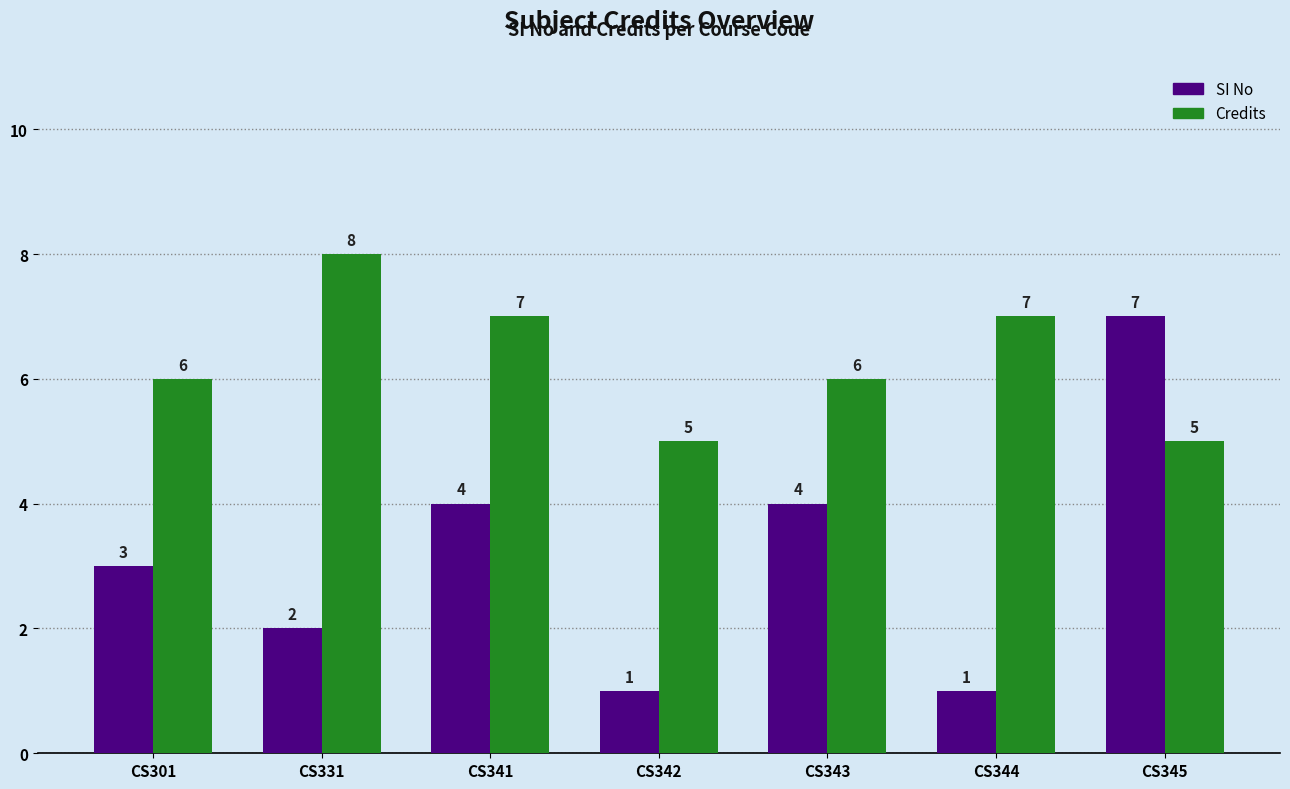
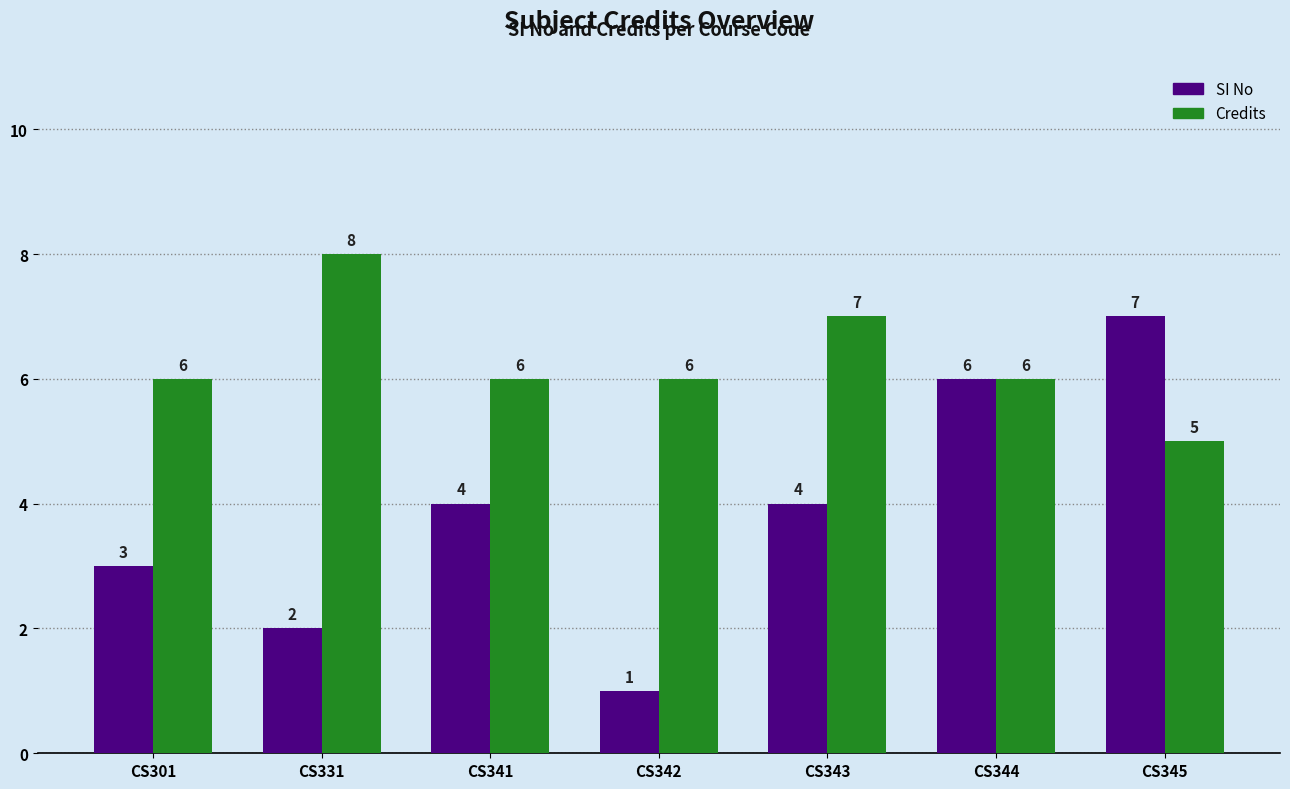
Credits, CS341: 7 -> 6
Credits, CS342: 5 -> 6
Credits, CS343: 6 -> 7
SI No, CS344: 1 -> 6
Credits, CS344: 7 -> 6
